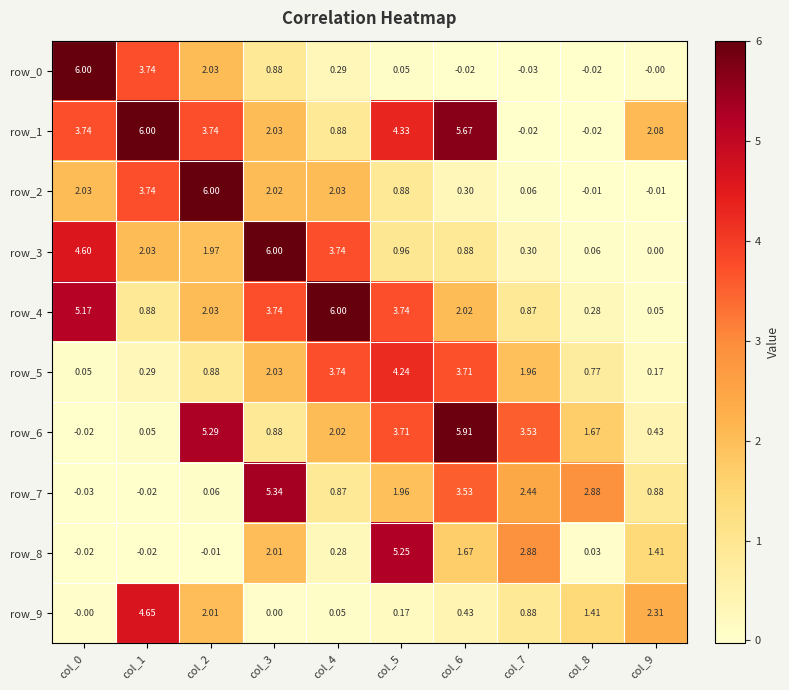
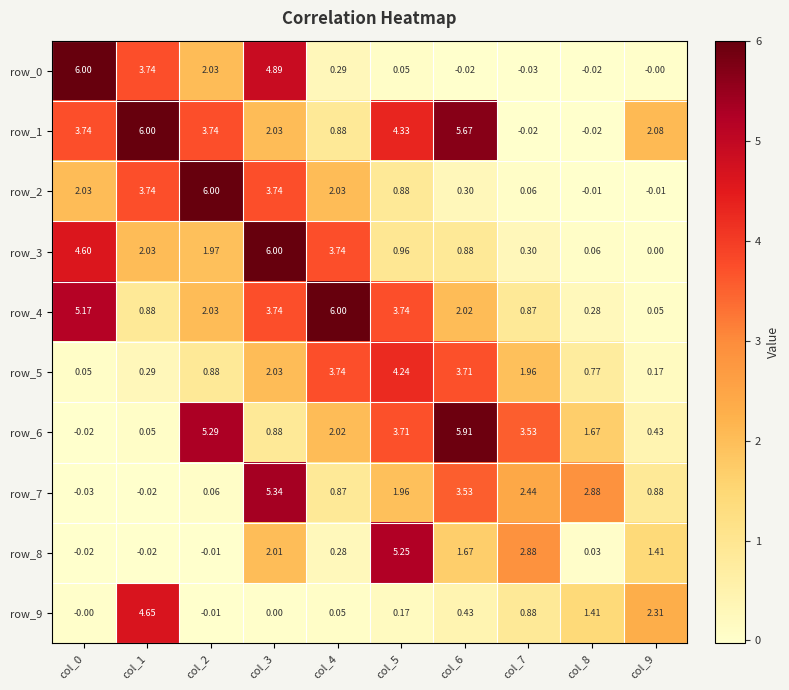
row_0, col_3: 0.88 -> 4.89
row_2, col_3: 2.02 -> 3.74
row_9, col_2: 2.01 -> -0.01
